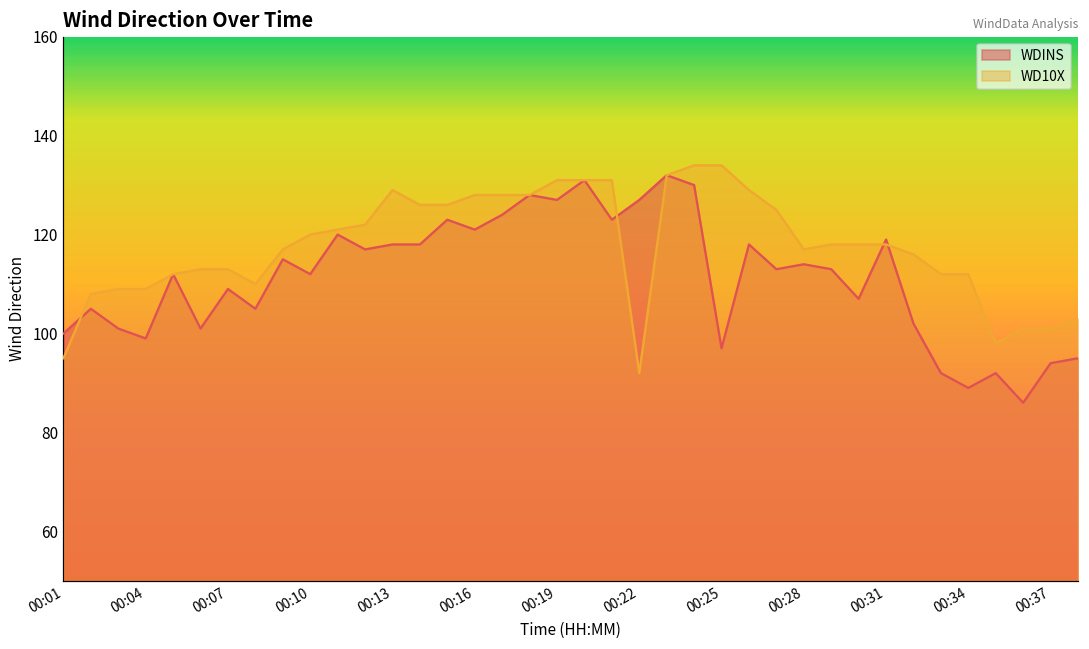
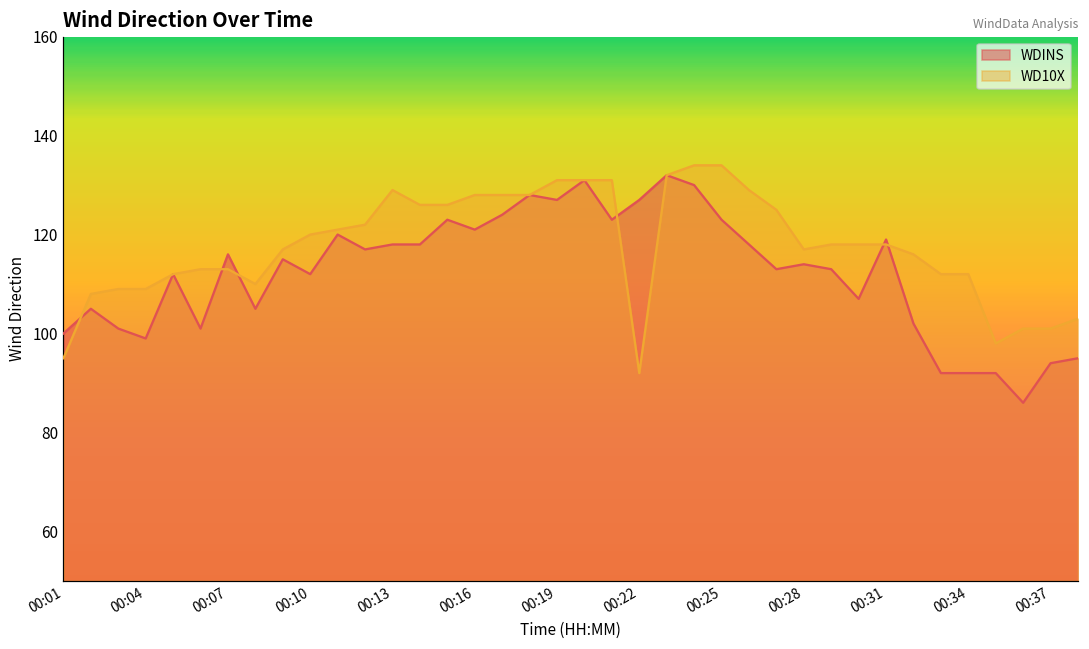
WDINS, 00:07: 109 -> 116
WDINS, 00:25: 97 -> 123
WDINS, 00:34: 89 -> 92
